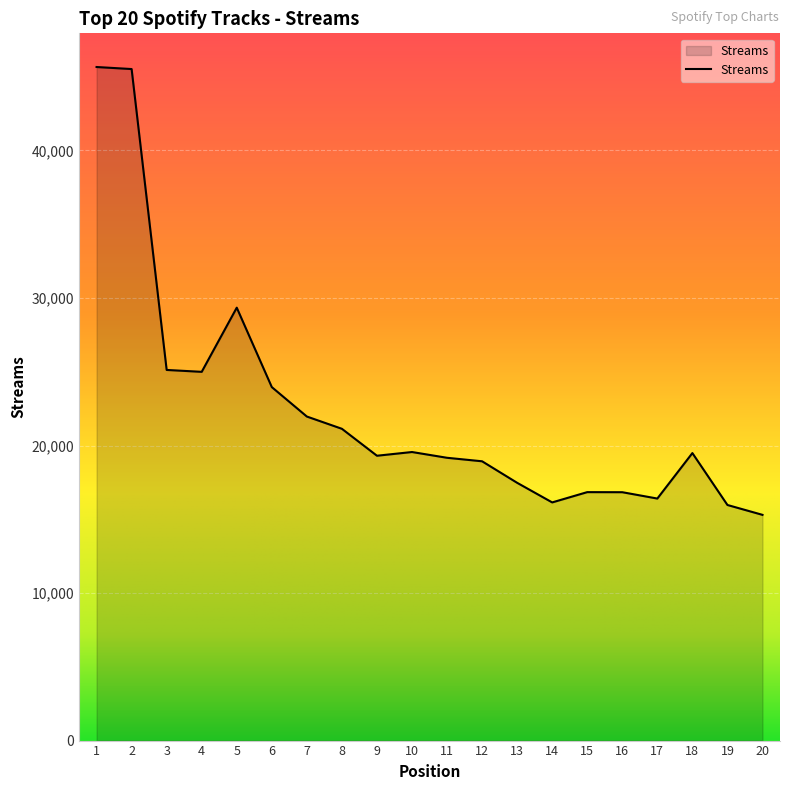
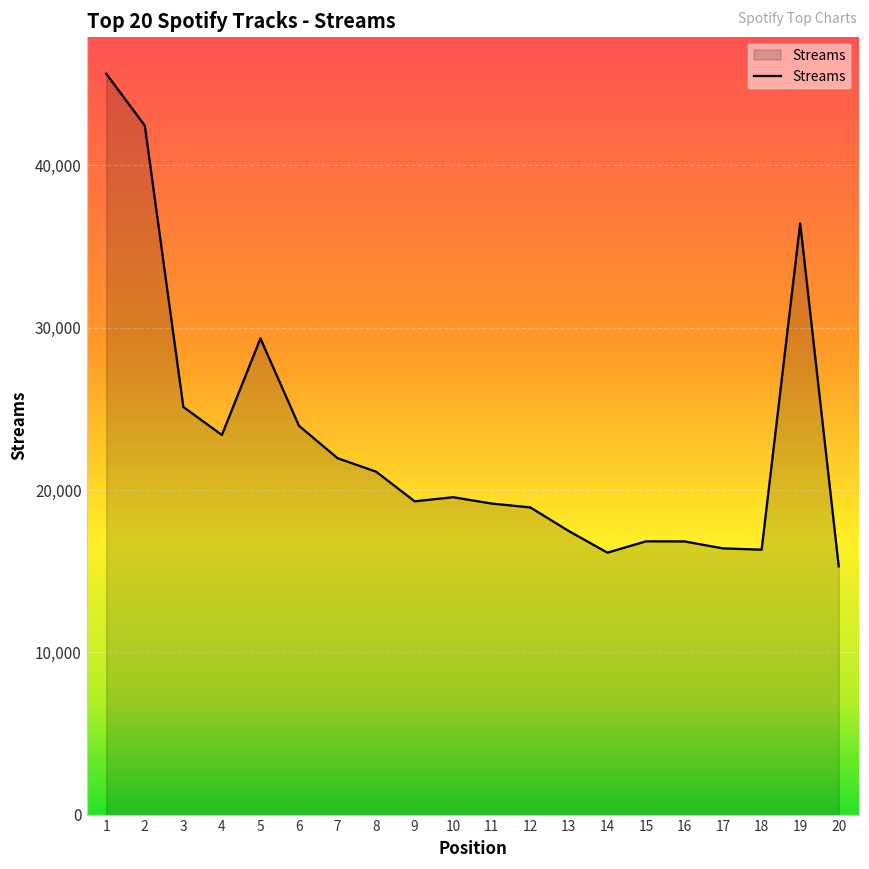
2: 45,500 -> 42,500
4: 25,000 -> 23,400
18: 19,500 -> 16,300
19: 16,000 -> 36,400
